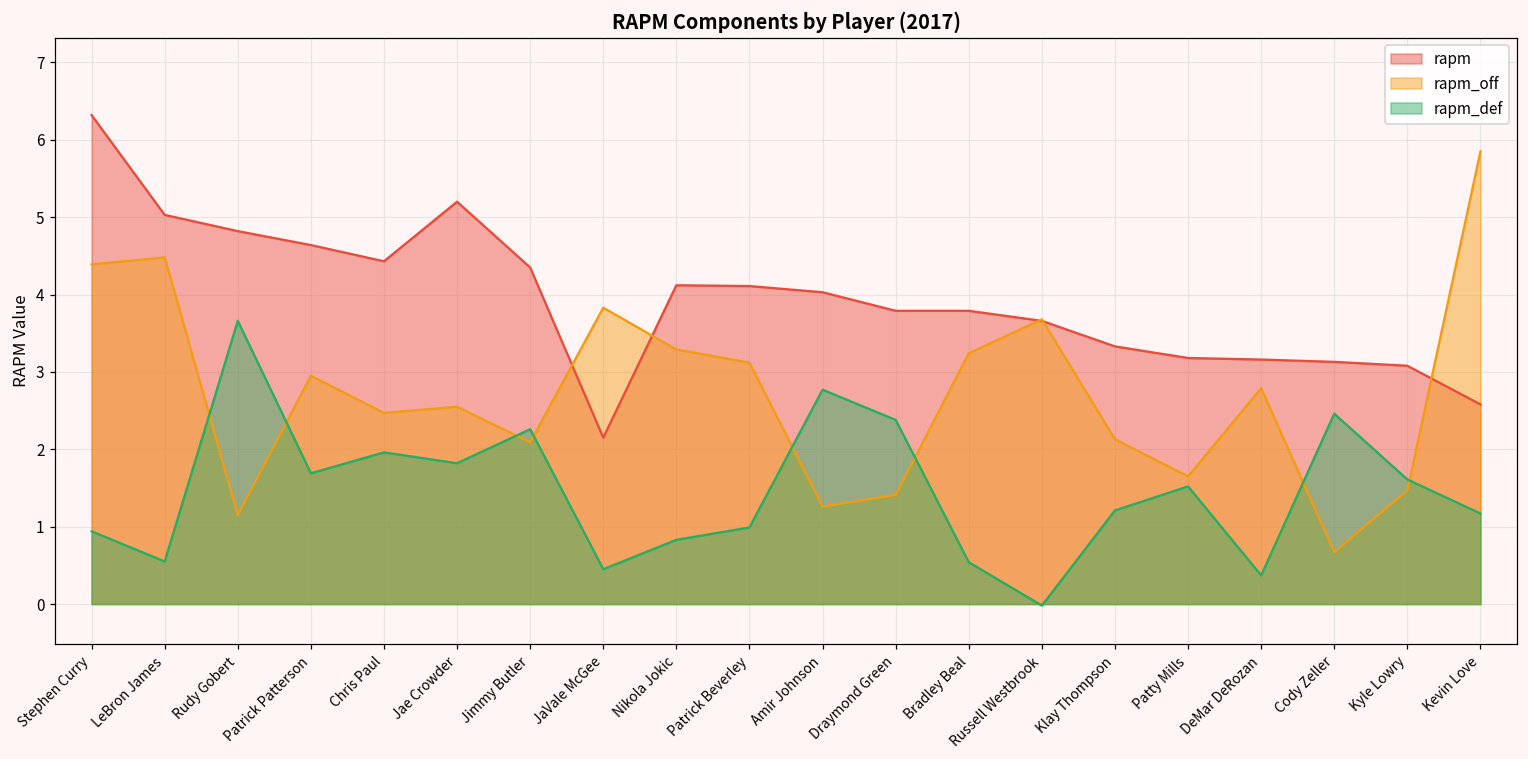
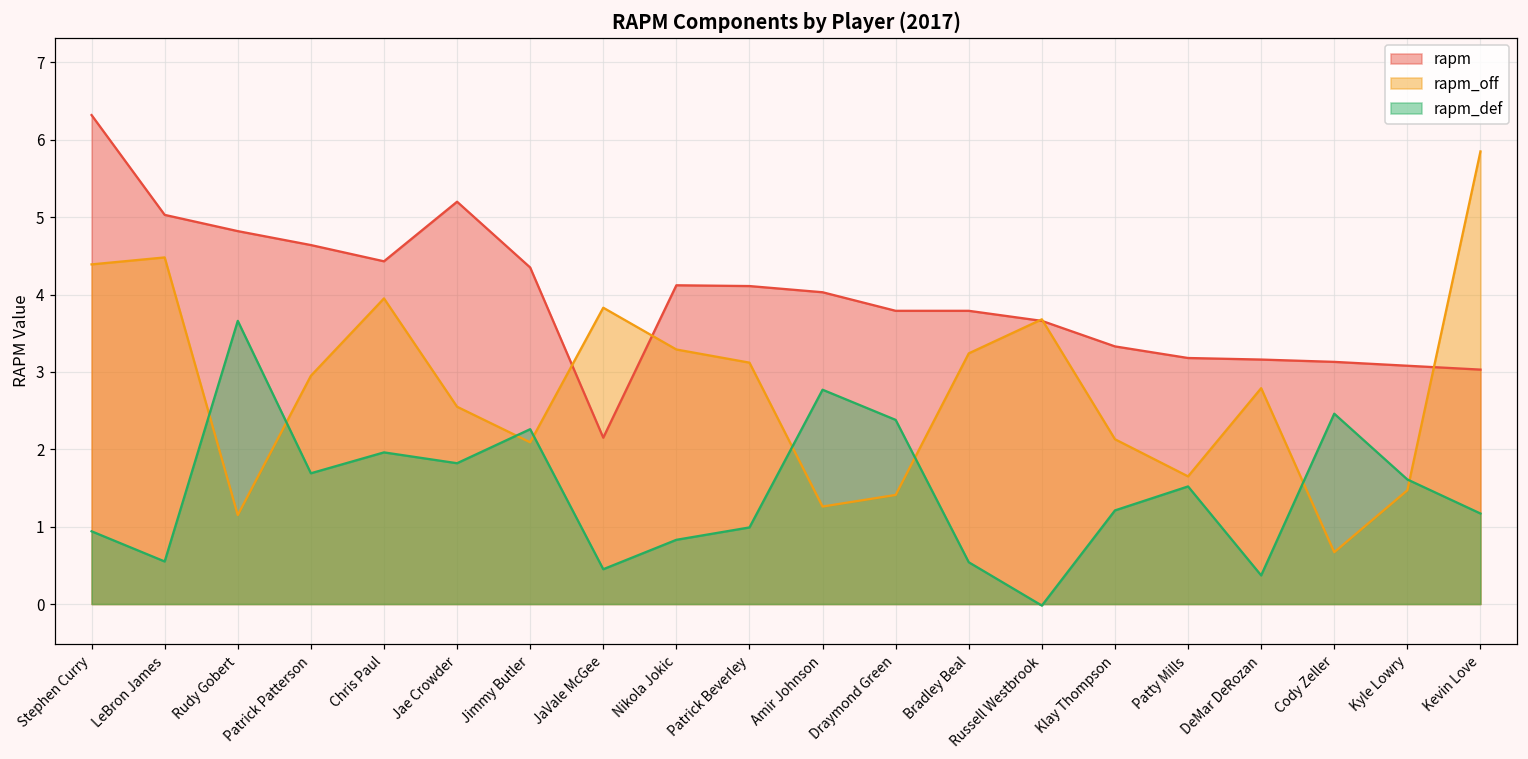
rapm_off, Chris Paul: 2.5 -> 4.0
rapm, Kevin Love: 2.6 -> 3.0
